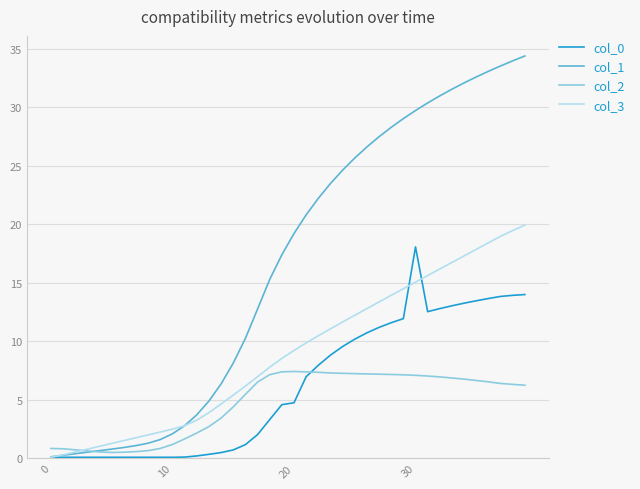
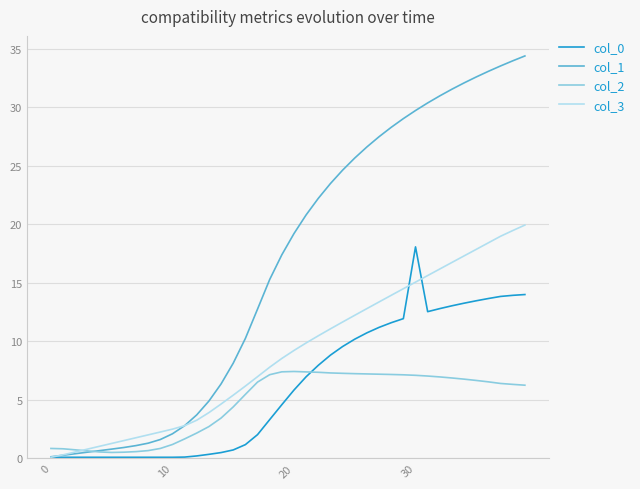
col_0, 20: 4.7 -> 5.8
